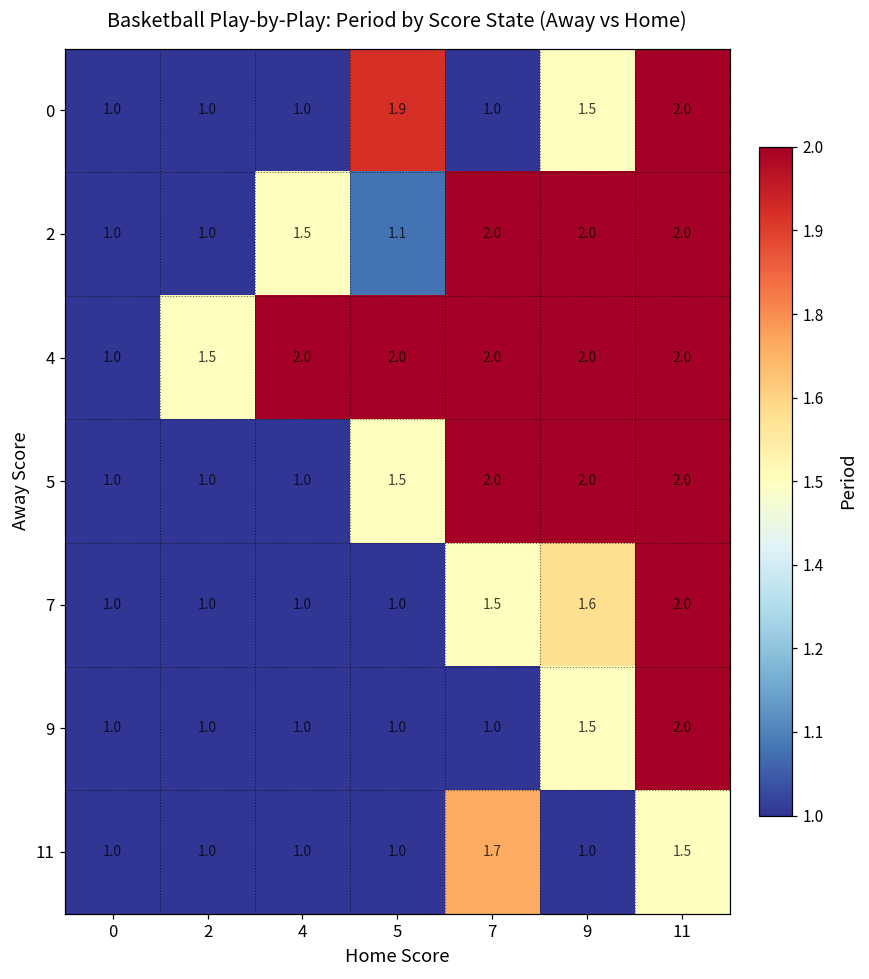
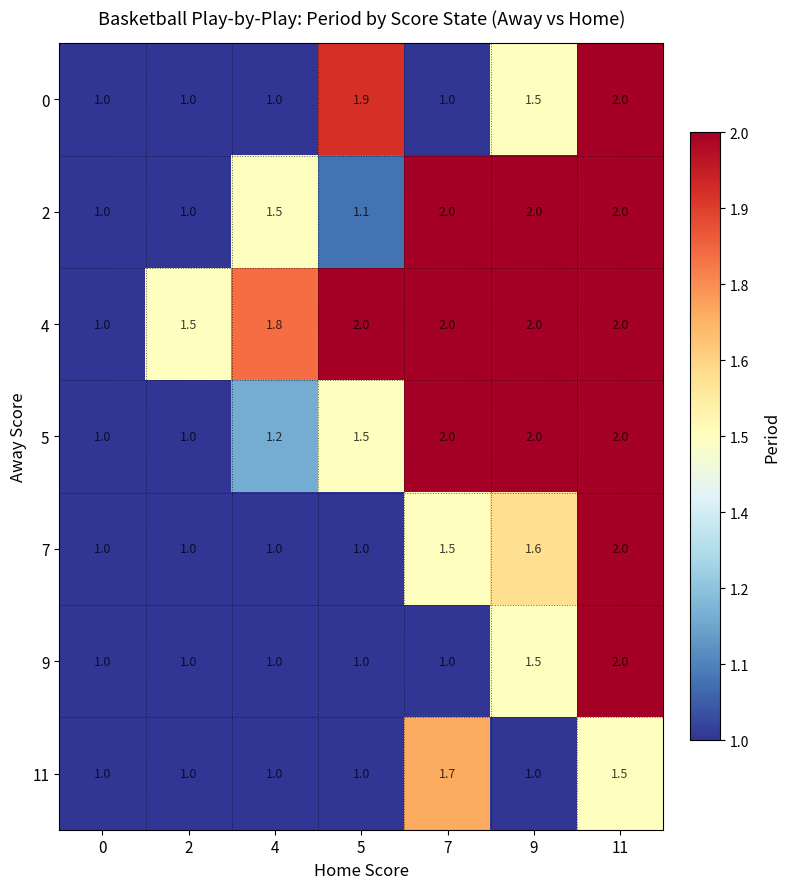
4, 4: 2.0 -> 1.8
5, 4: 1.0 -> 1.2
